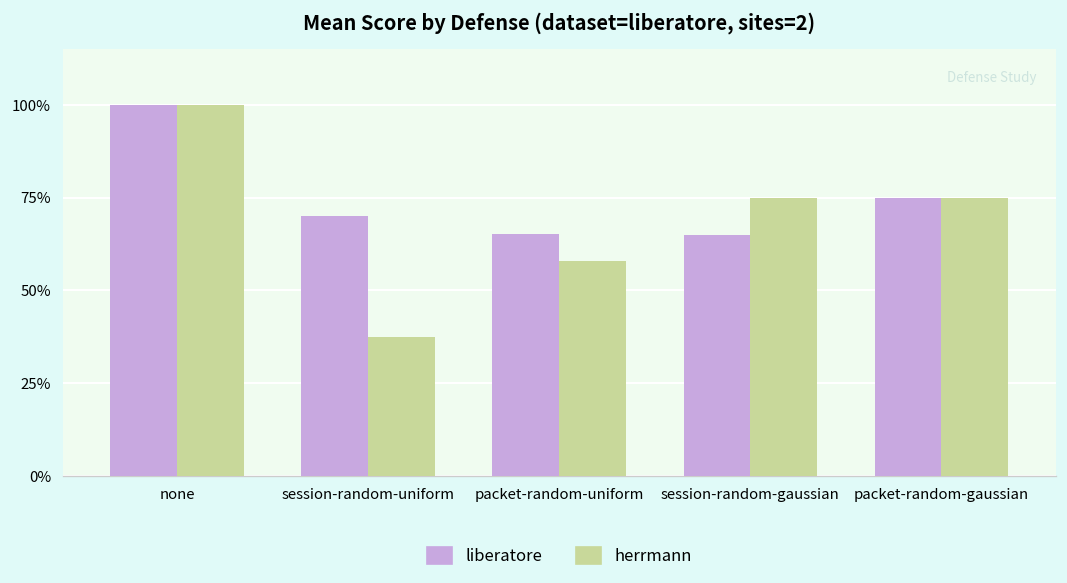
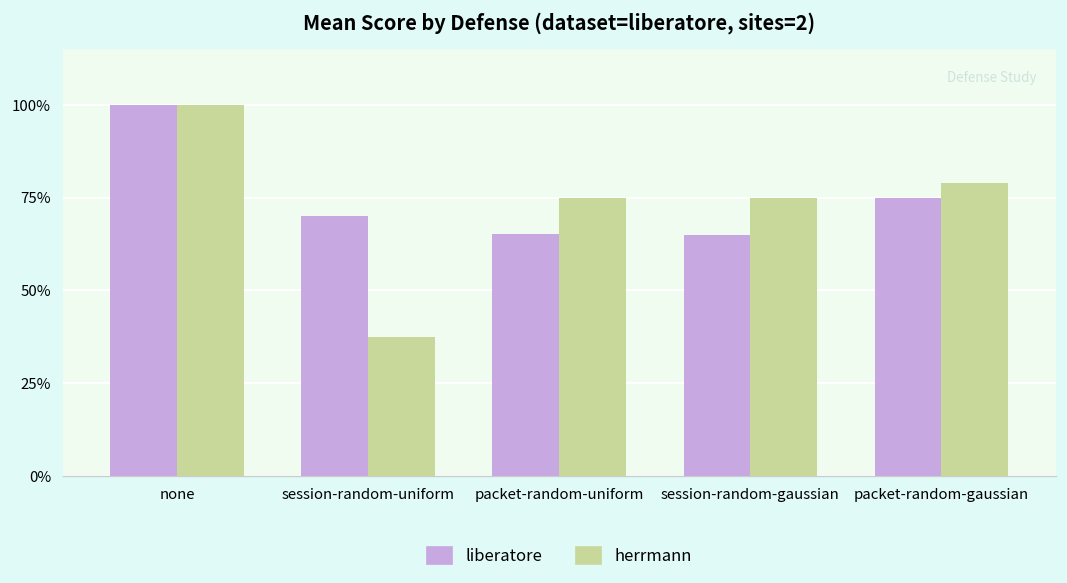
herrmann, packet-random-uniform: 58% -> 75%
herrmann, packet-random-gaussian: 75% -> 79%
